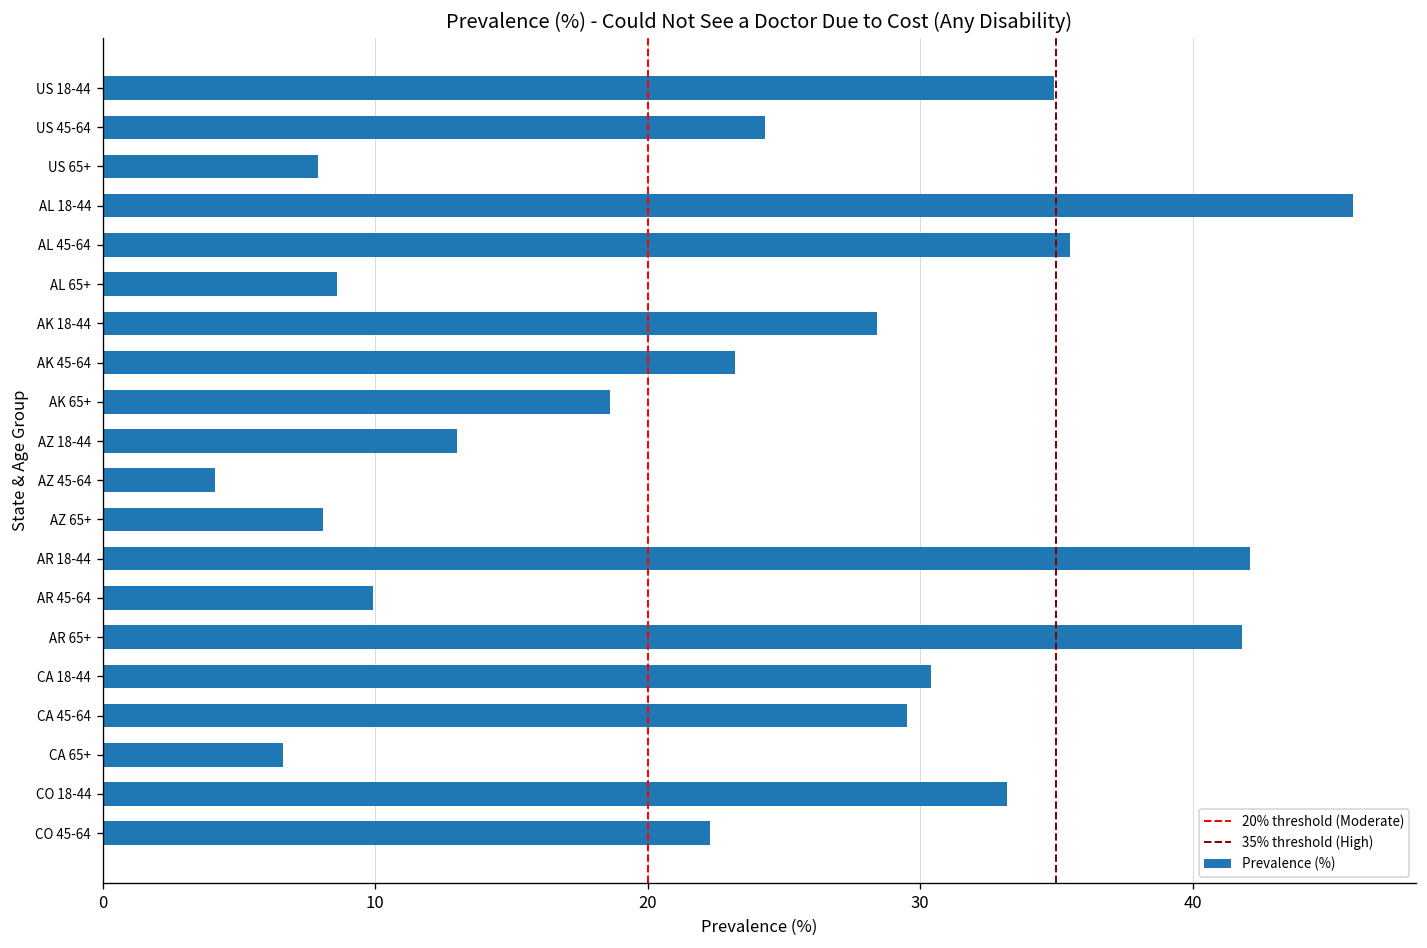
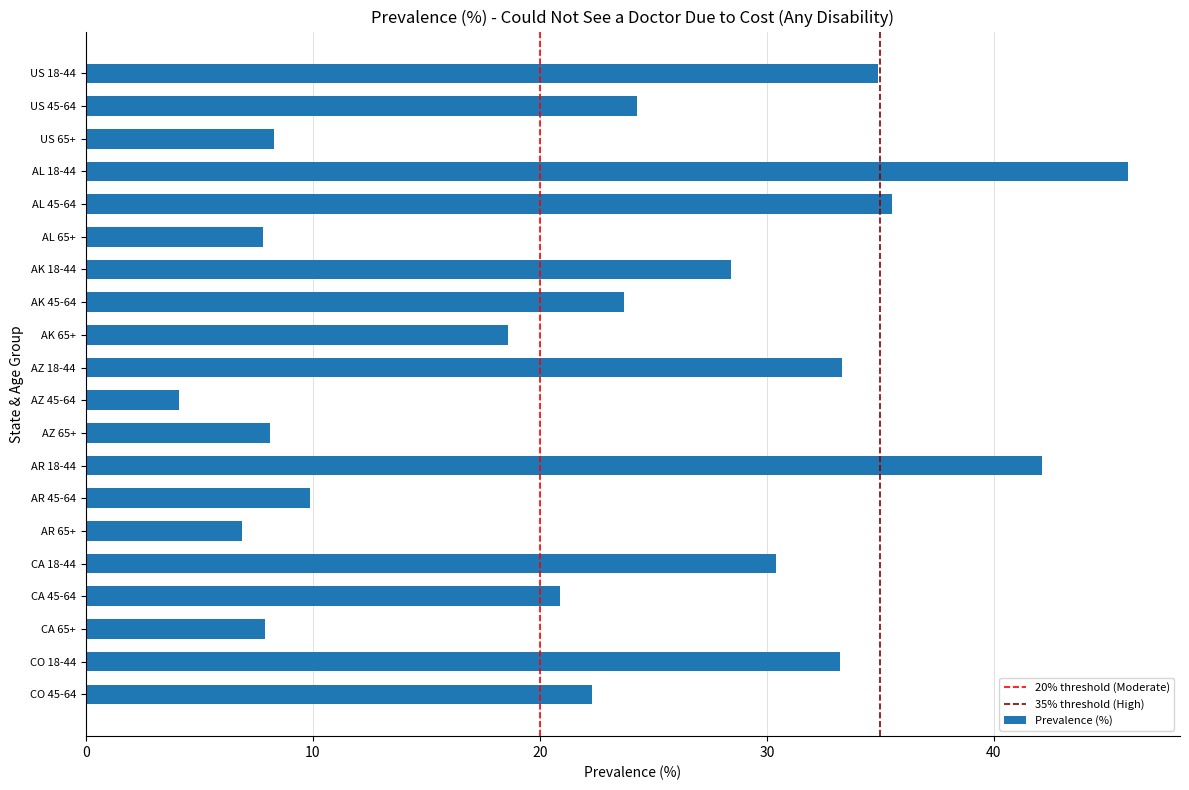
US 65+: 7.9 -> 8.3
AL 65+: 8.6 -> 7.8
AK 45-64: 23.2 -> 23.7
AZ 18-44: 13.0 -> 33.3
AR 65+: 41.8 -> 6.9
CA 45-64: 29.5 -> 20.9
CA 65+: 6.6 -> 7.9
